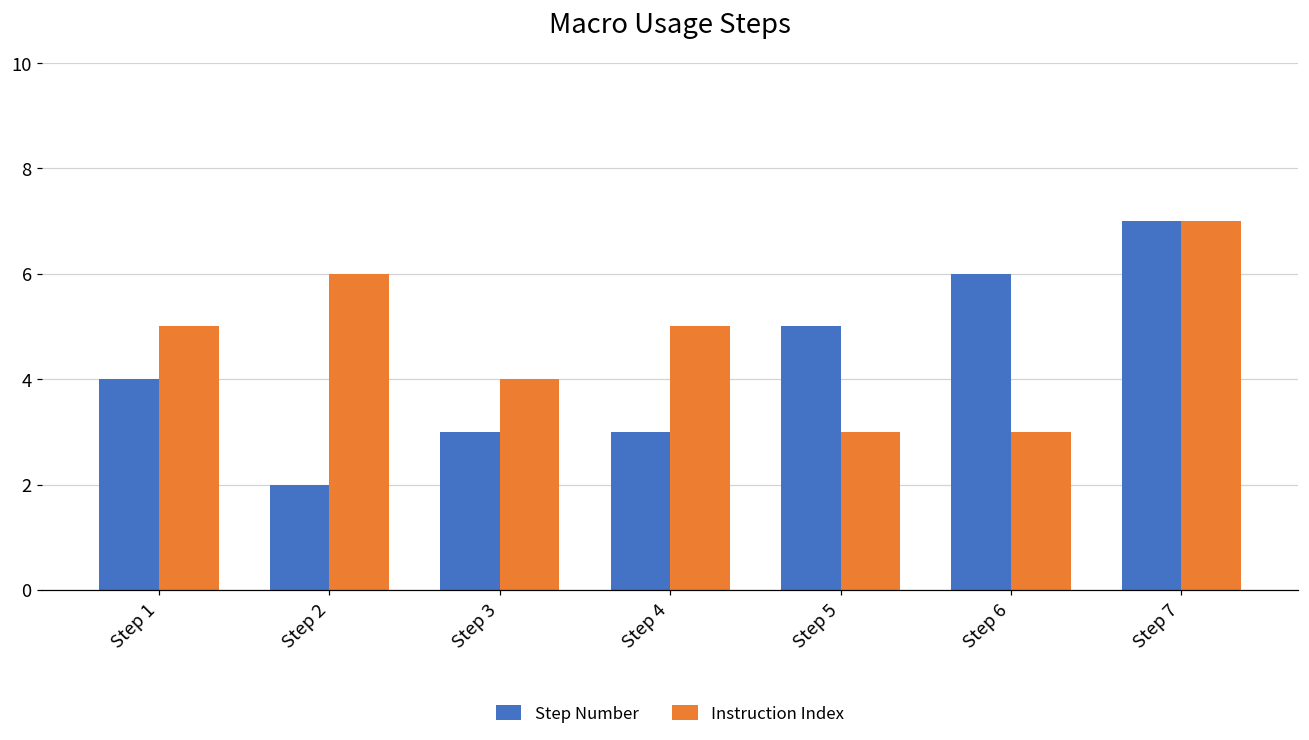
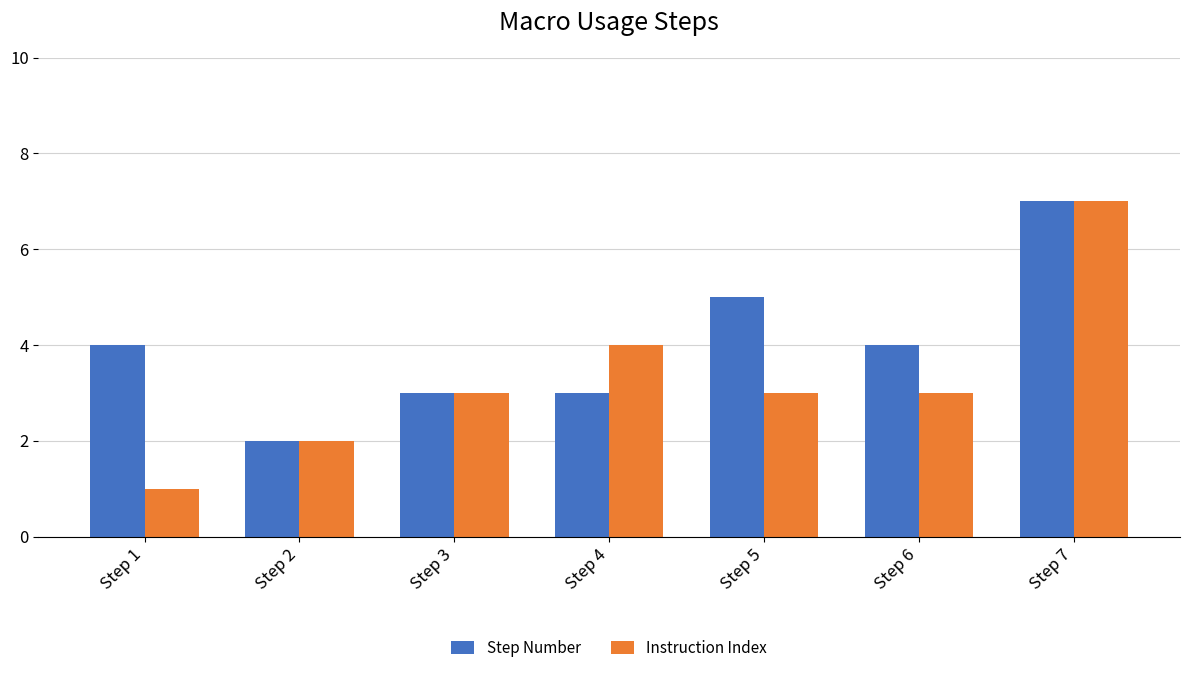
Instruction Index, Step 1: 5 -> 1
Instruction Index, Step 2: 6 -> 2
Instruction Index, Step 3: 4 -> 3
Instruction Index, Step 4: 5 -> 4
Step Number, Step 6: 6 -> 4
